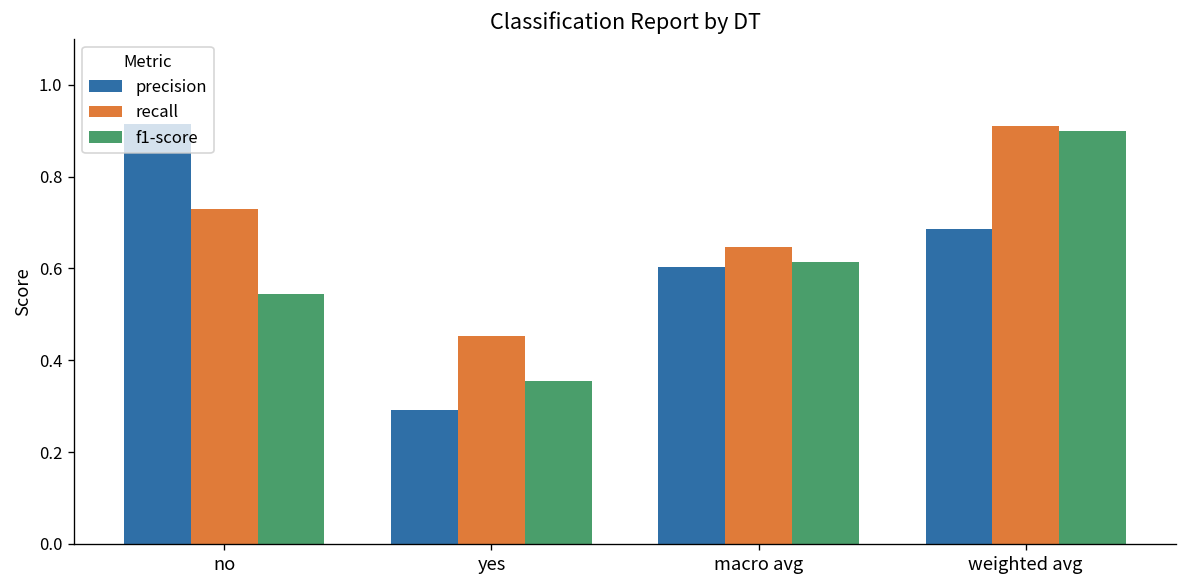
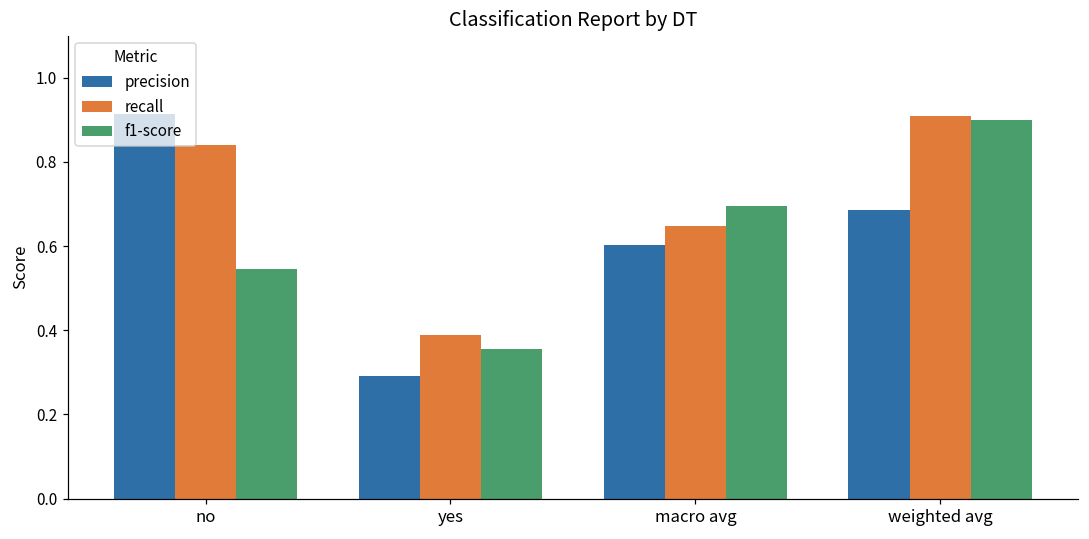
recall, no: 0.73 -> 0.84
recall, yes: 0.45 -> 0.39
f1-score, macro avg: 0.62 -> 0.70
